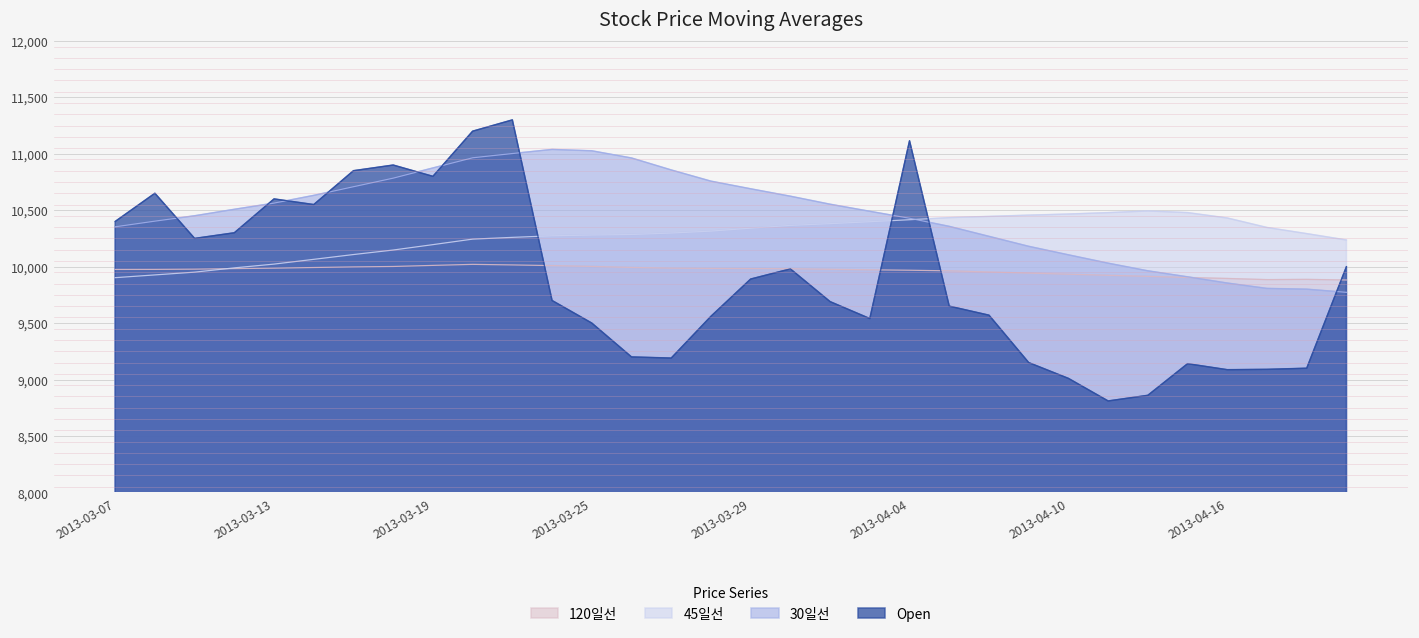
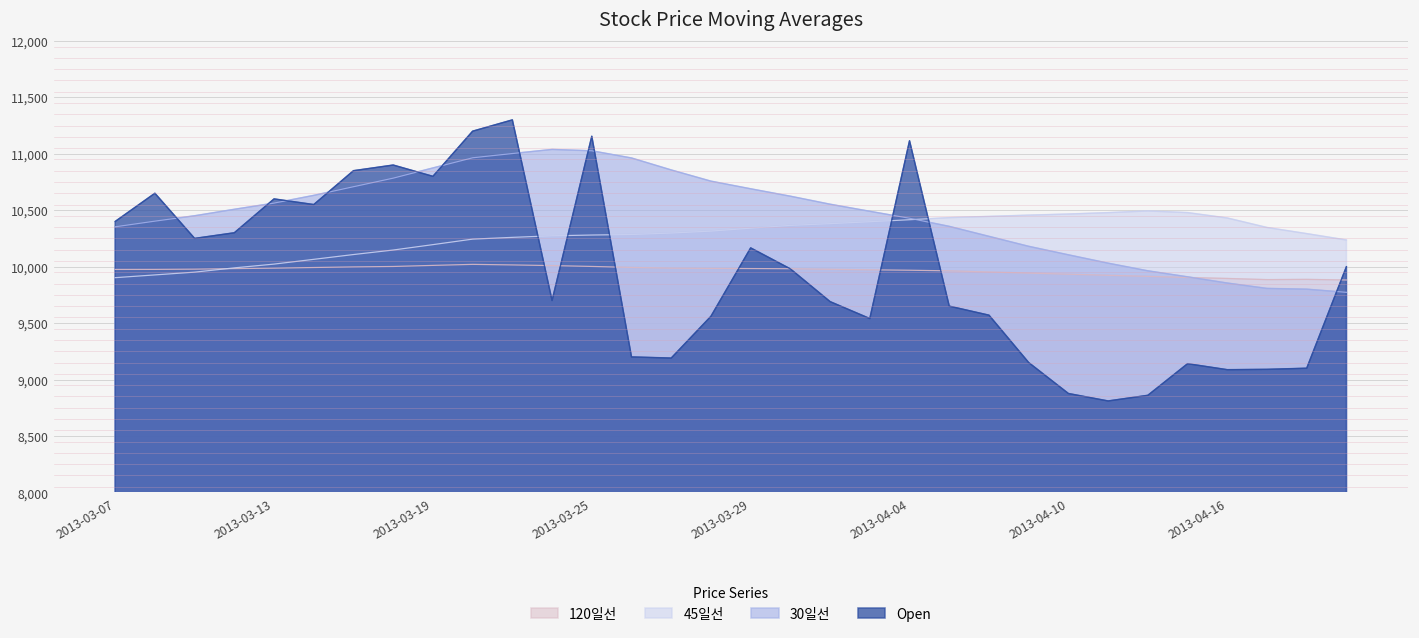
Open, 2013-03-25: 9,500 -> 11,160
Open, 2013-03-29: 9,890 -> 10,170
Open, 2013-04-10: 9,010 -> 8,880
